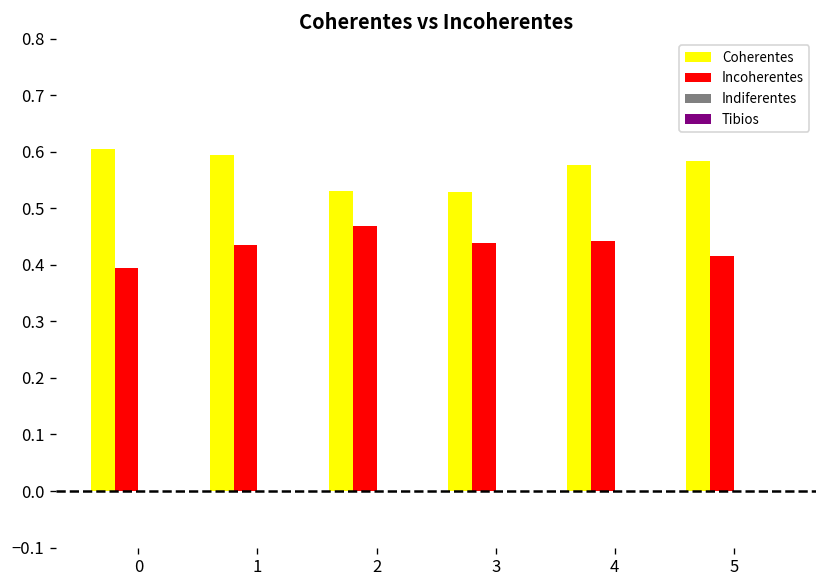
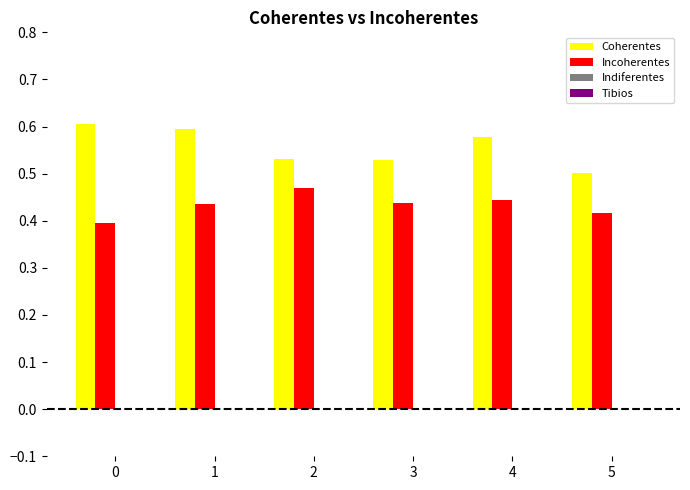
Coherentes, 5: 0.58 -> 0.50
